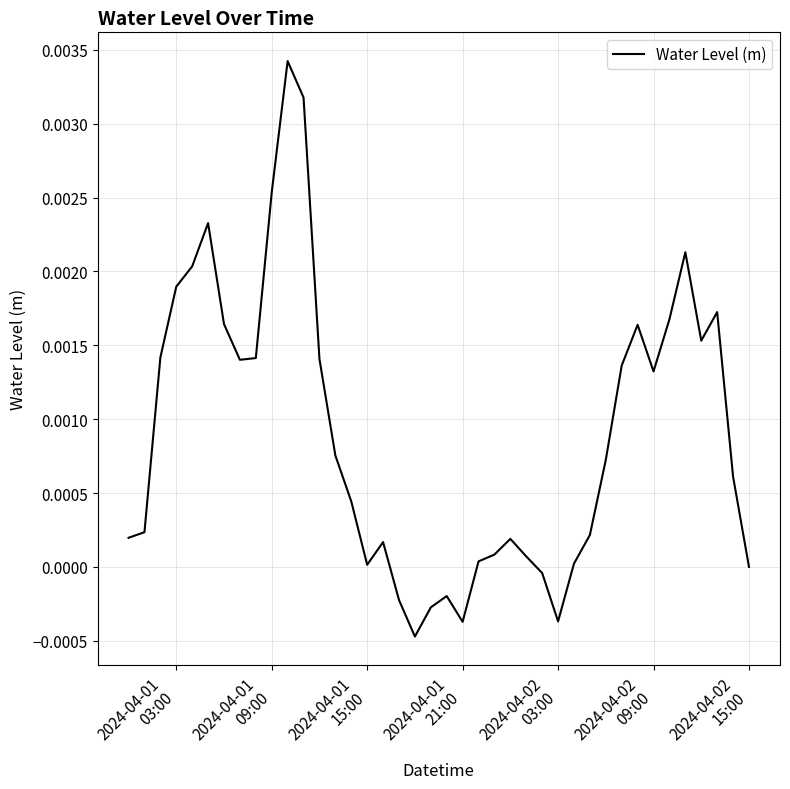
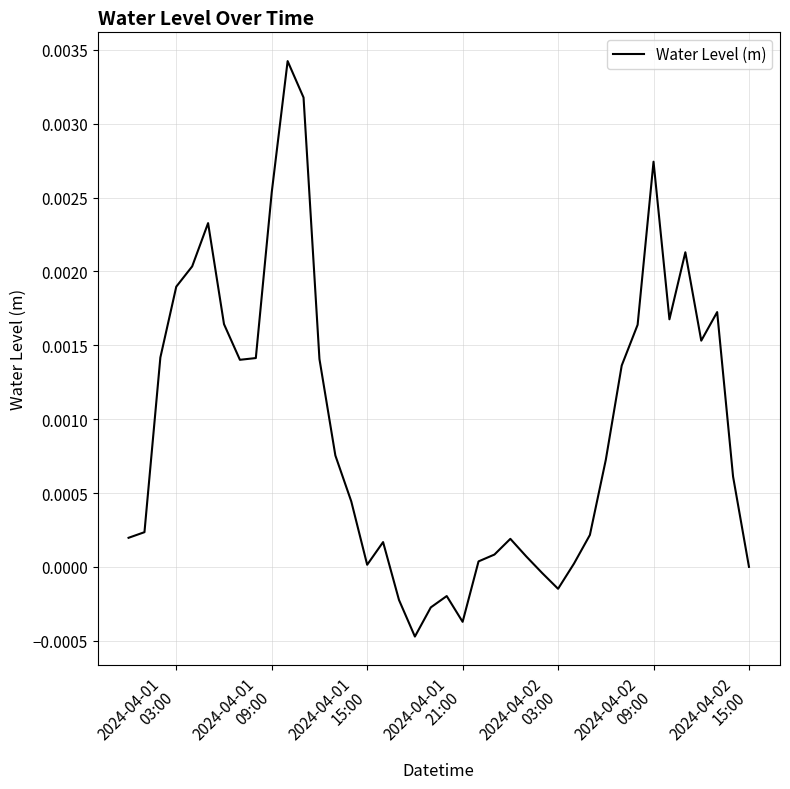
2024-04-02 03:00: -0.00037 -> -0.00015
2024-04-02 09:00: 0.00132 -> 0.00274
